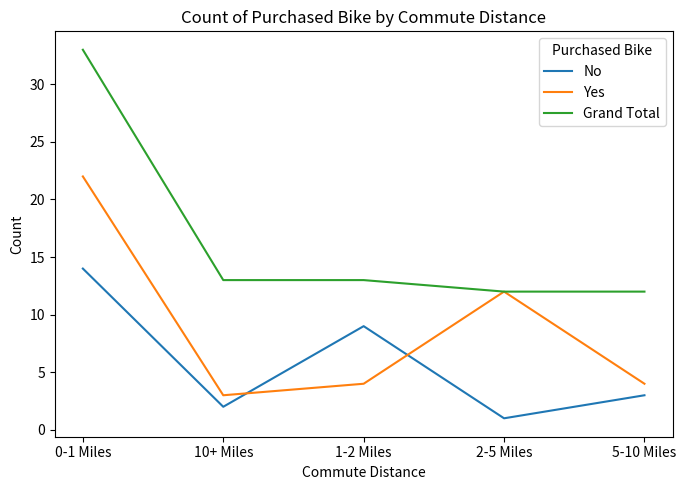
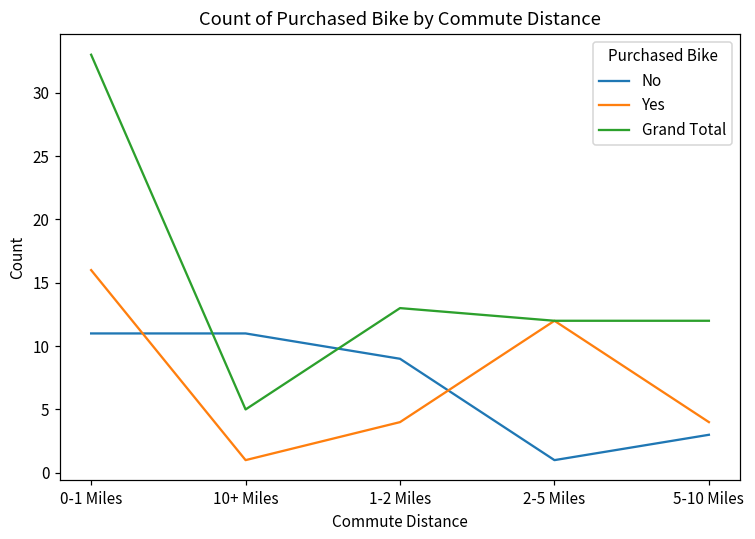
No, 0-1 Miles: 14 -> 11
Yes, 0-1 Miles: 22 -> 16
No, 10+ Miles: 2 -> 11
Yes, 10+ Miles: 3 -> 1
Grand Total, 10+ Miles: 13 -> 5
